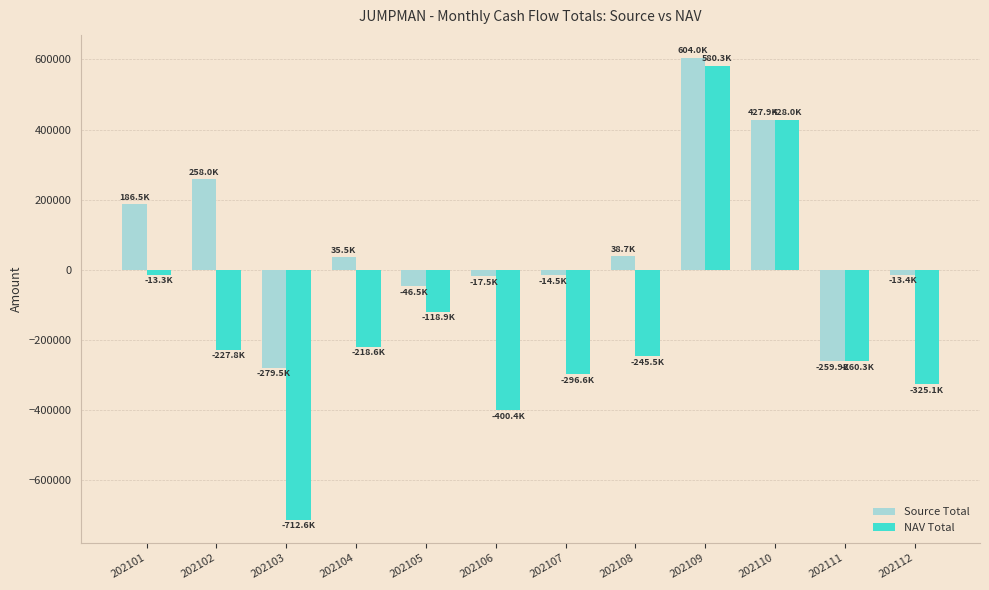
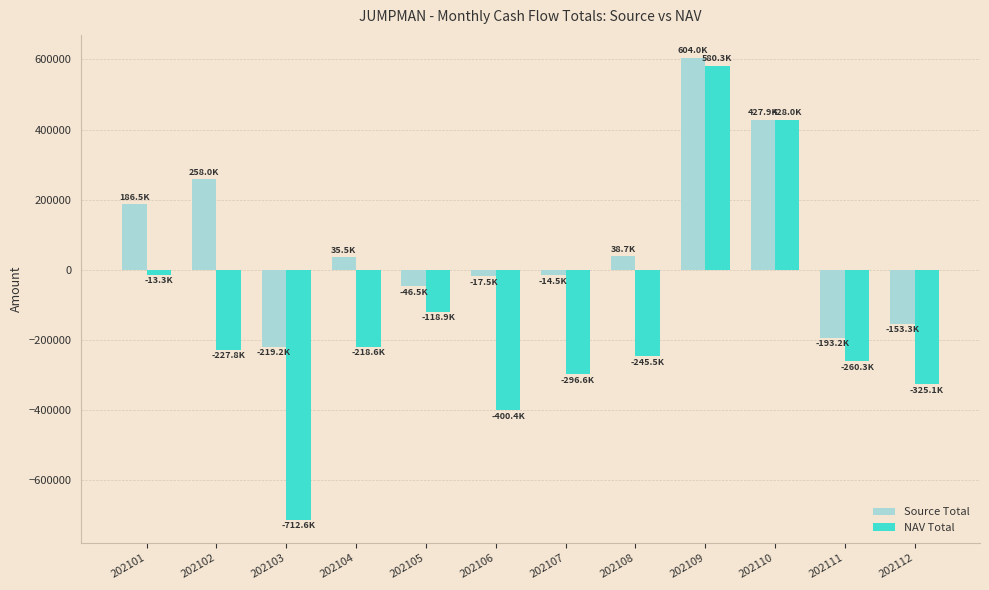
Source Total, 202103: -279.5K -> -219.2K
Source Total, 202111: -259.9K -> -193.2K
Source Total, 202112: -13.4K -> -153.3K
